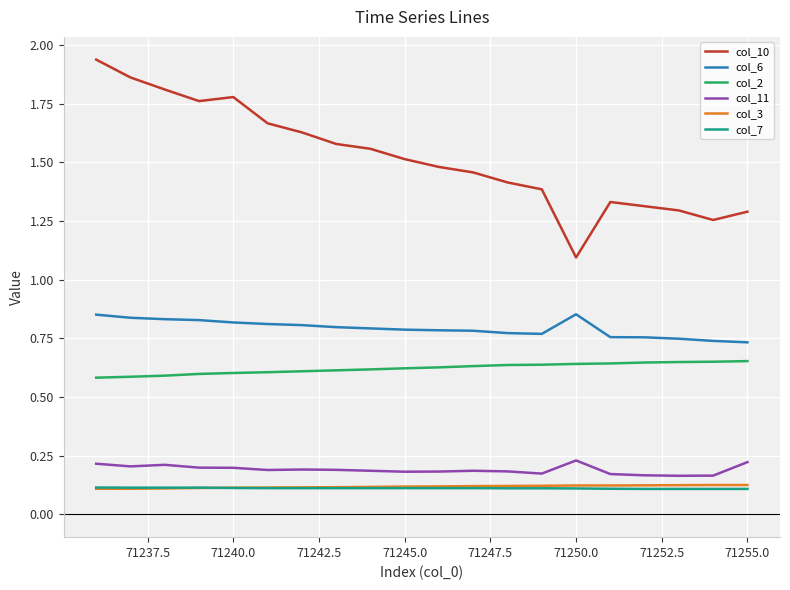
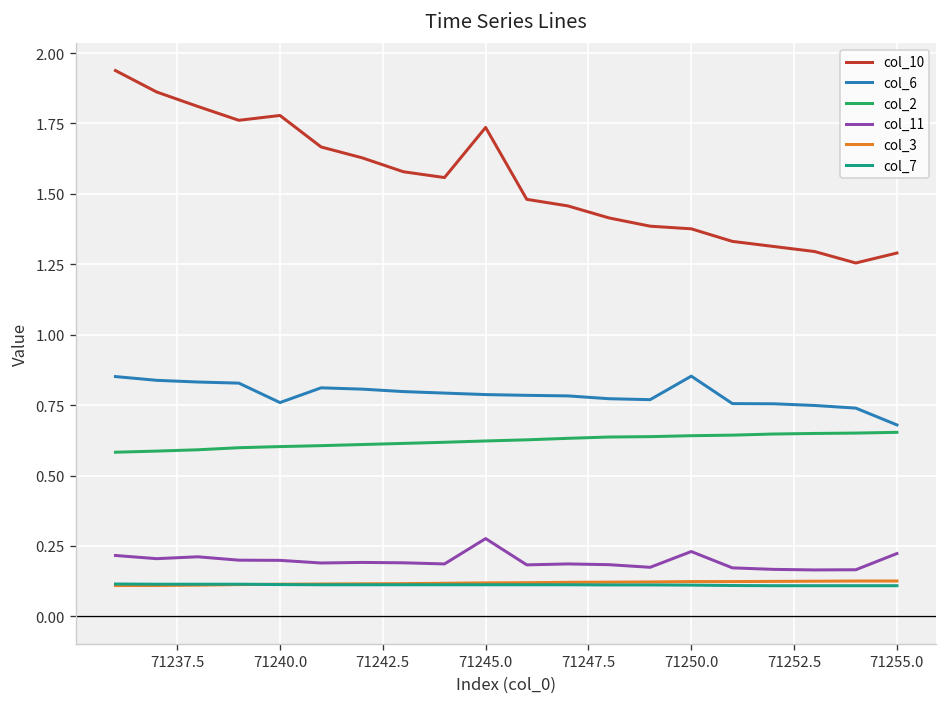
col_6, 71240.0: 0.82 -> 0.76
col_10, 71245.0: 1.51 -> 1.74
col_11, 71245.0: 0.18 -> 0.28
col_10, 71250.0: 1.09 -> 1.38
col_6, 71255.0: 0.73 -> 0.68
